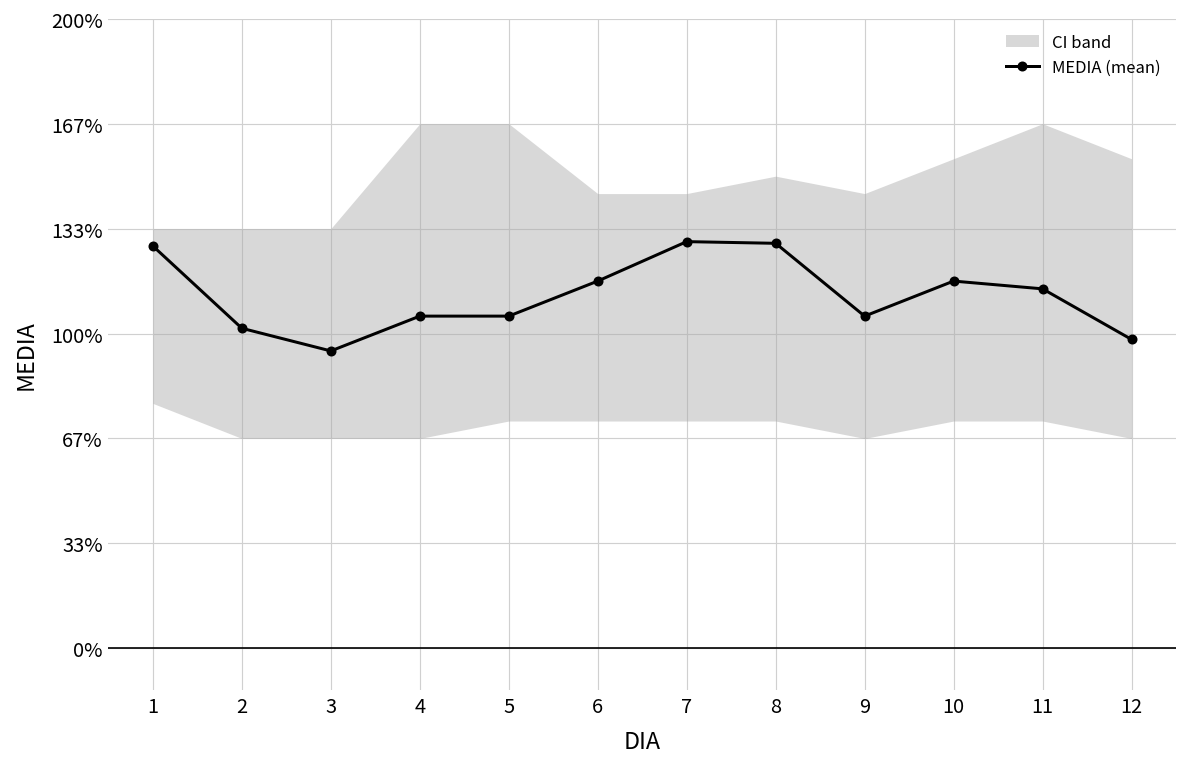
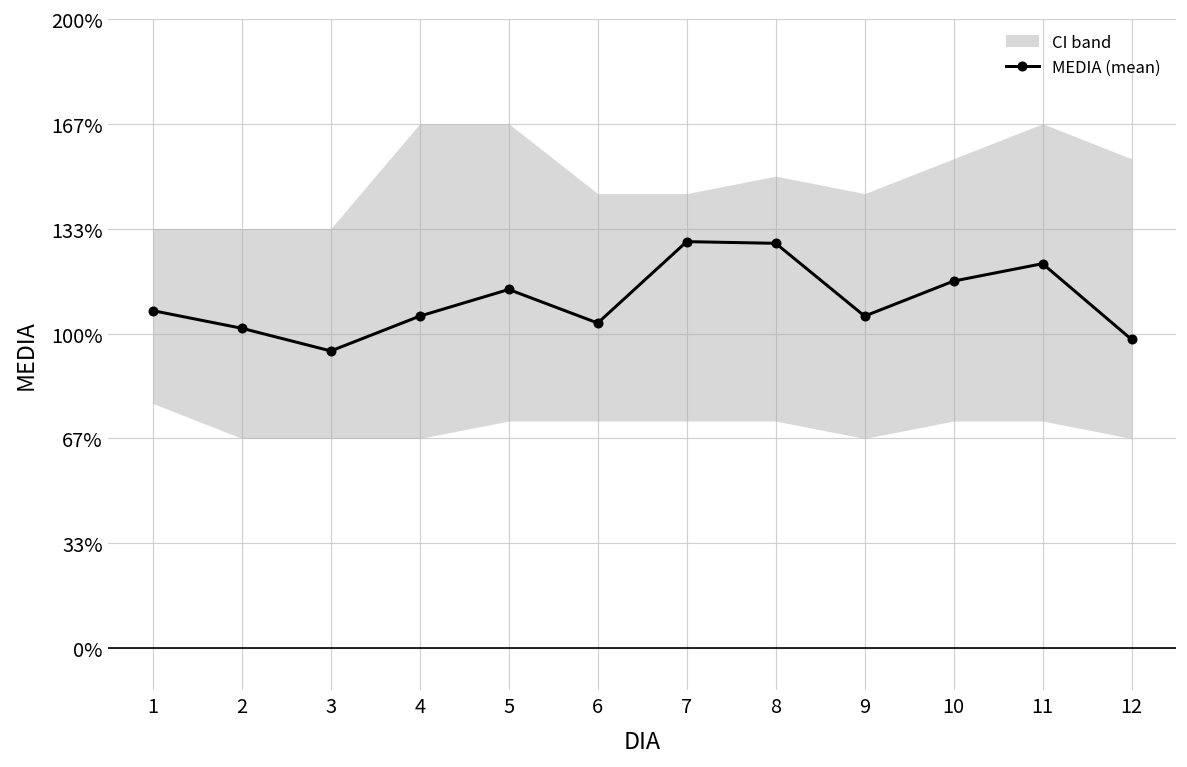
MEDIA (mean), 1: 128% -> 107%
MEDIA (mean), 5: 106% -> 114%
MEDIA (mean), 6: 117% -> 103%
MEDIA (mean), 11: 114% -> 122%
